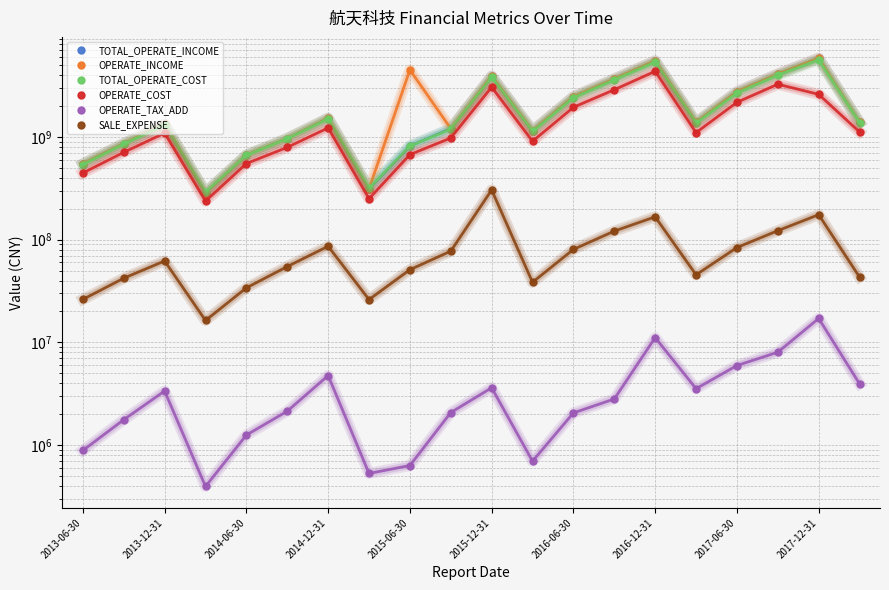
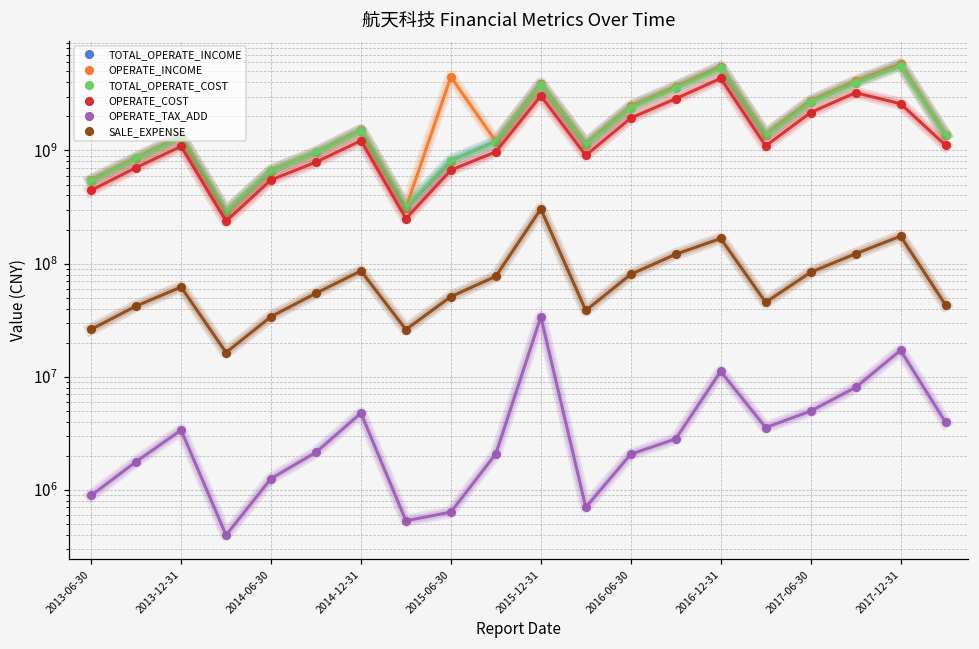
OPERATE_TAX_ADD, 2015-12-31: 3600000 -> 34000000
OPERATE_TAX_ADD, 2017-06-30: 6000000 -> 5000000
